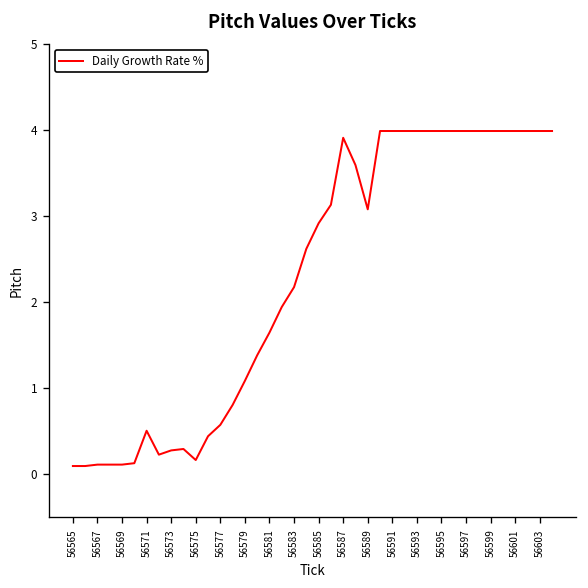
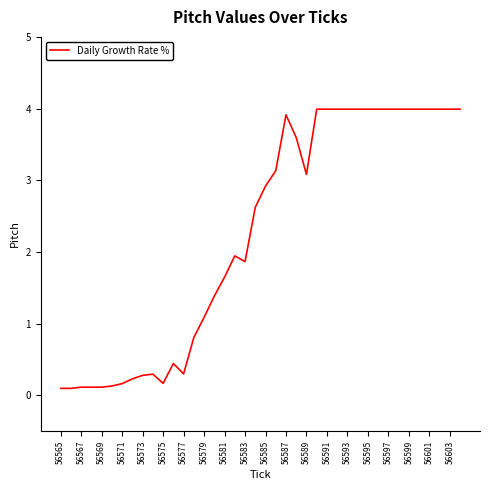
56571: 0.5 -> 0.2
56577: 0.6 -> 0.3
56583: 2.2 -> 1.9
